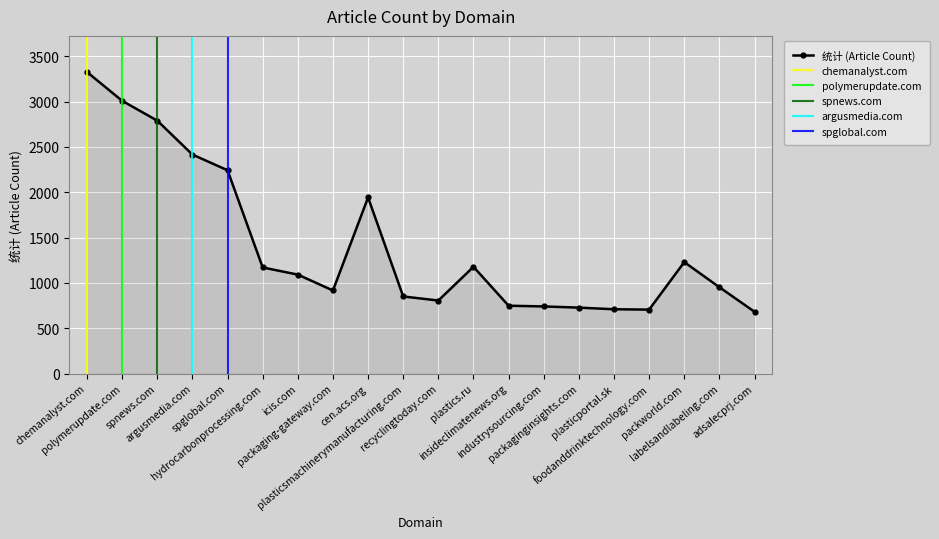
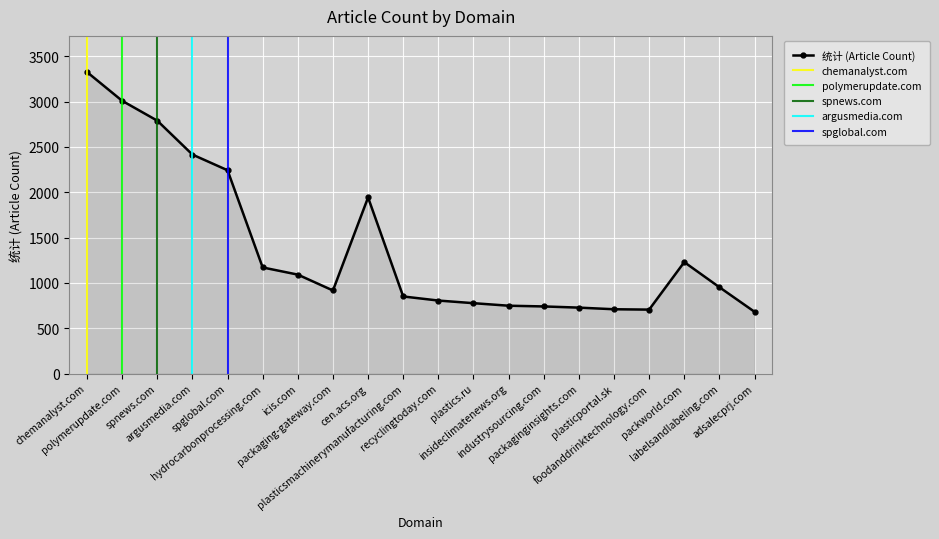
plastics.ru: 1200 -> 800
